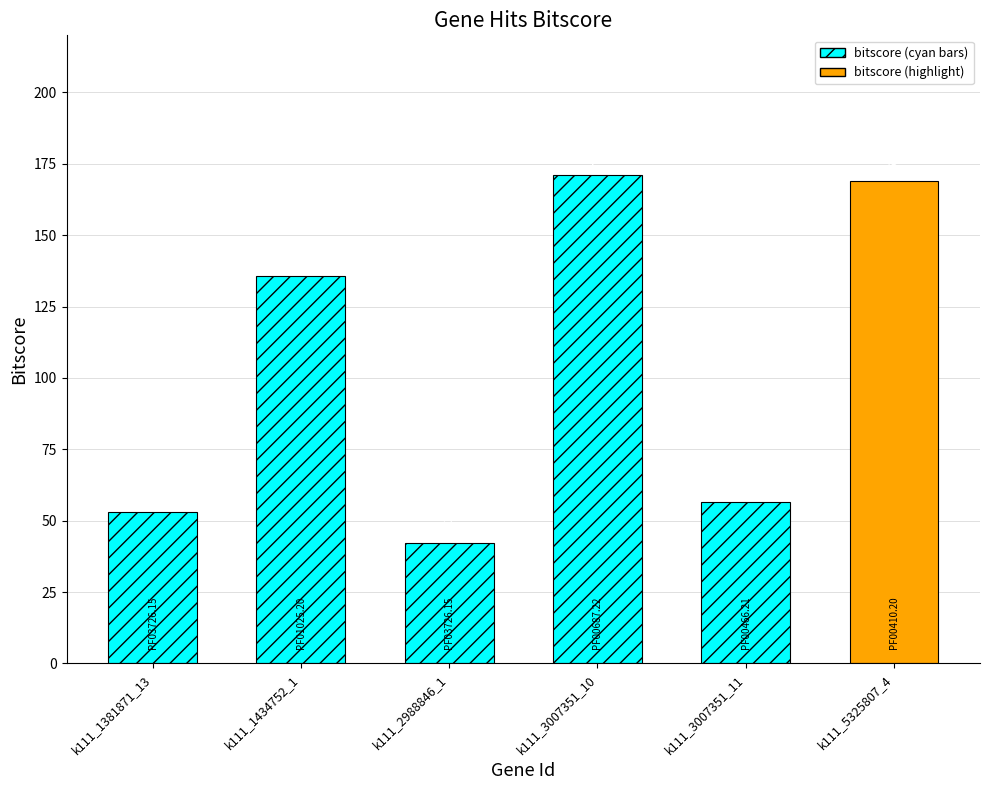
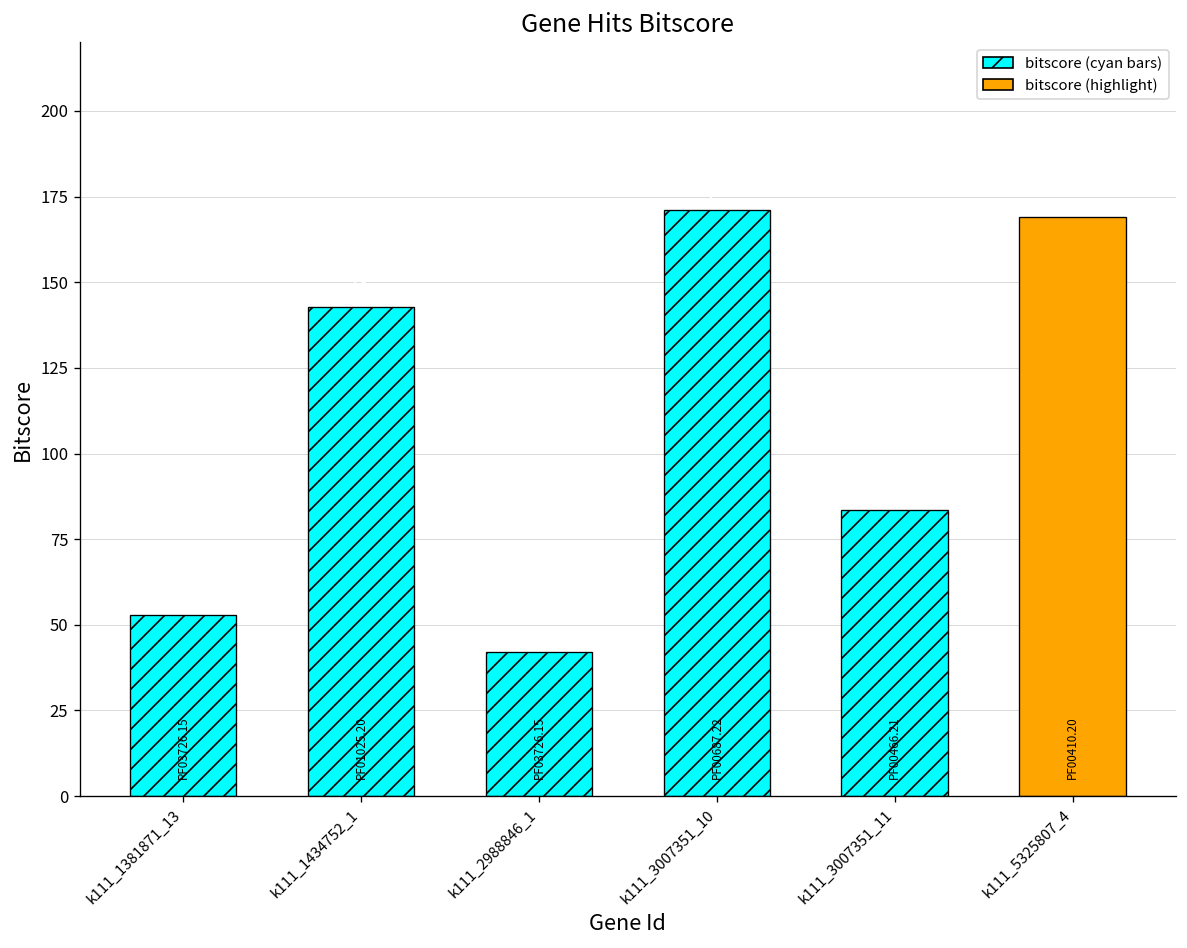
k111_1434752_1: 136 -> 143
k111_3007351_11: 57 -> 84
